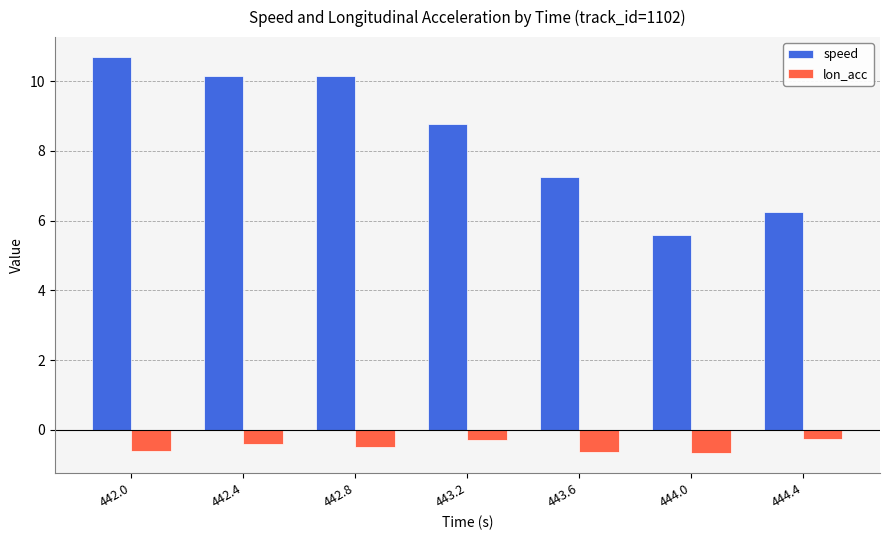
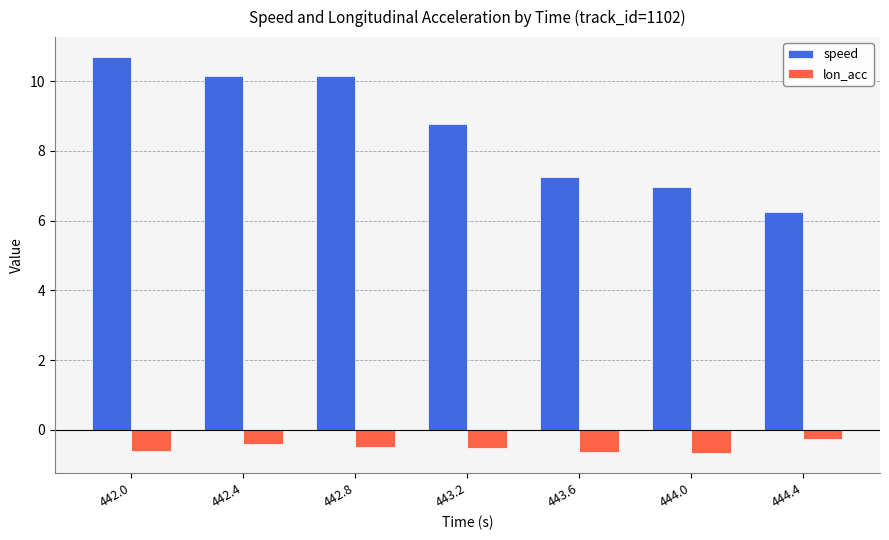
lon_acc, 443.2: -0.3 -> -0.5
speed, 444.0: 5.6 -> 7.0
